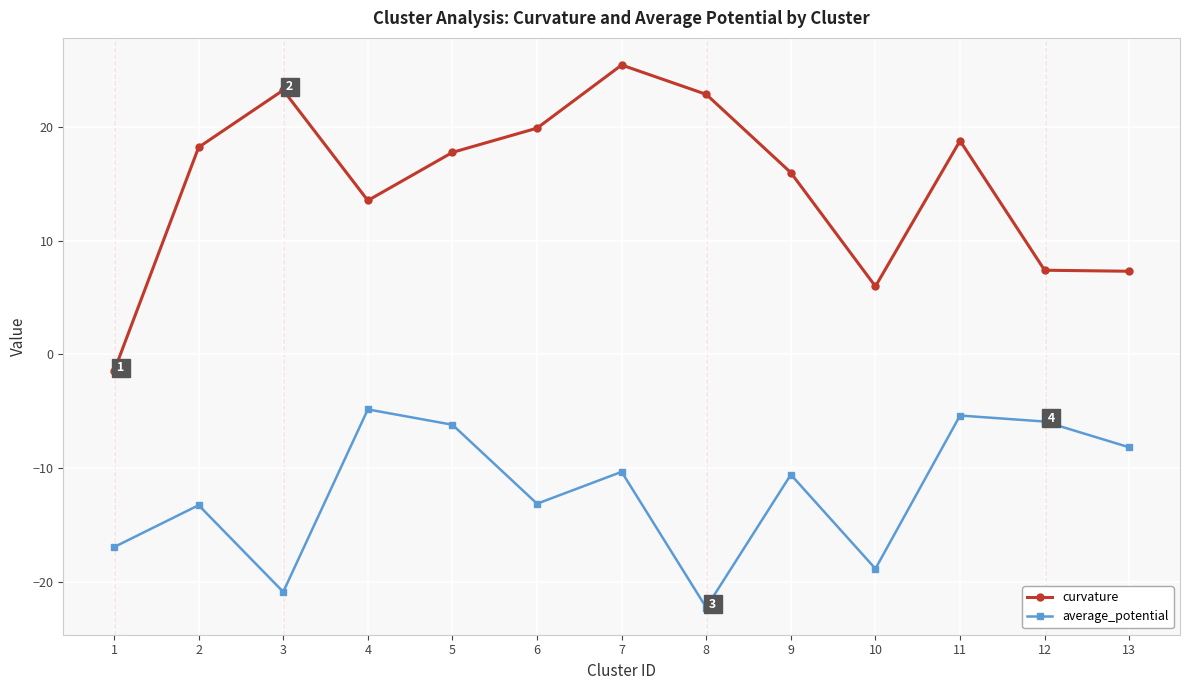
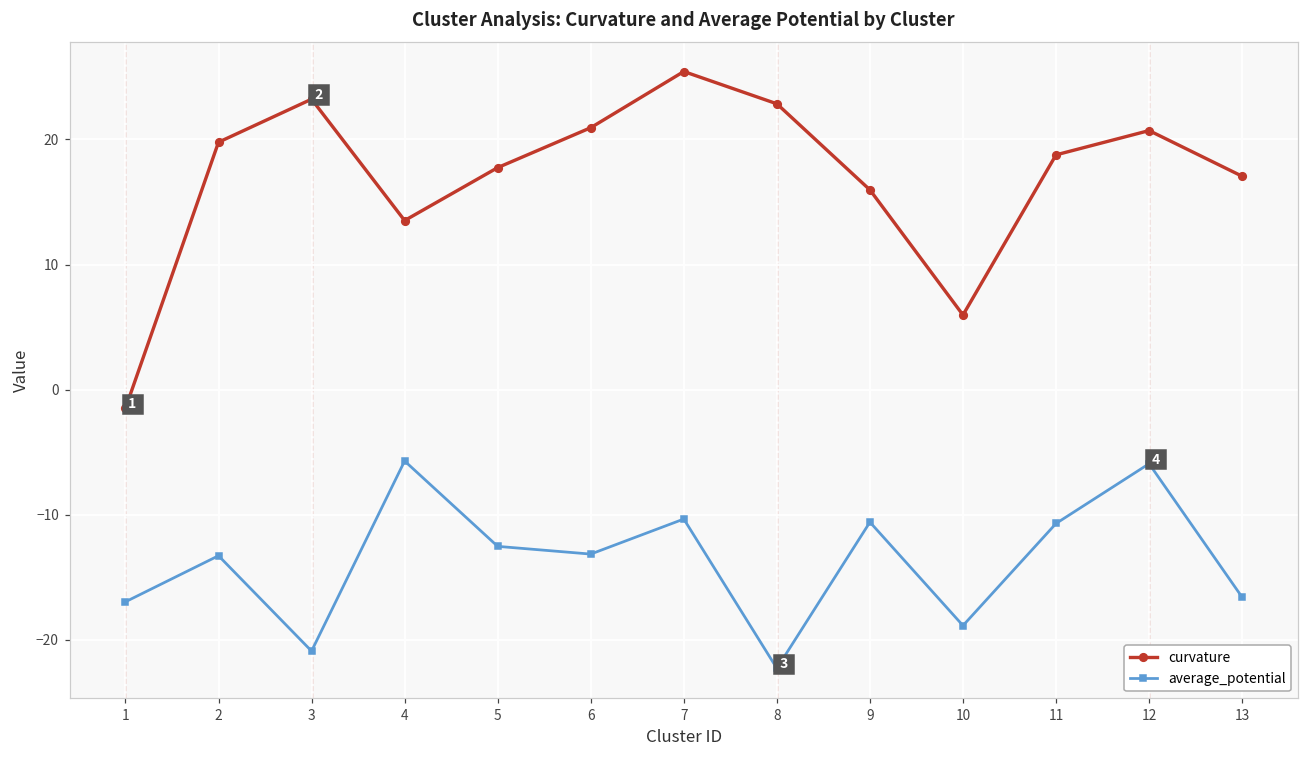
curvature, 2: 18.2 -> 19.8
average_potential, 4: -4.8 -> -5.7
average_potential, 5: -6.2 -> -12.5
curvature, 6: 19.9 -> 20.9
average_potential, 11: -5.4 -> -10.7
curvature, 12: 7.4 -> 20.7
curvature, 13: 7.3 -> 17.1
average_potential, 13: -8.2 -> -16.6
